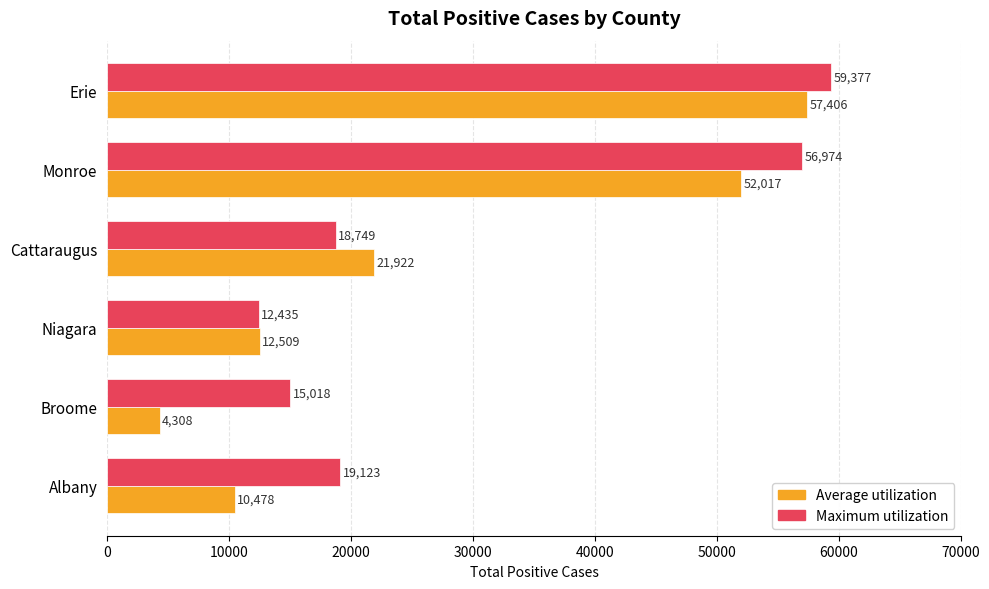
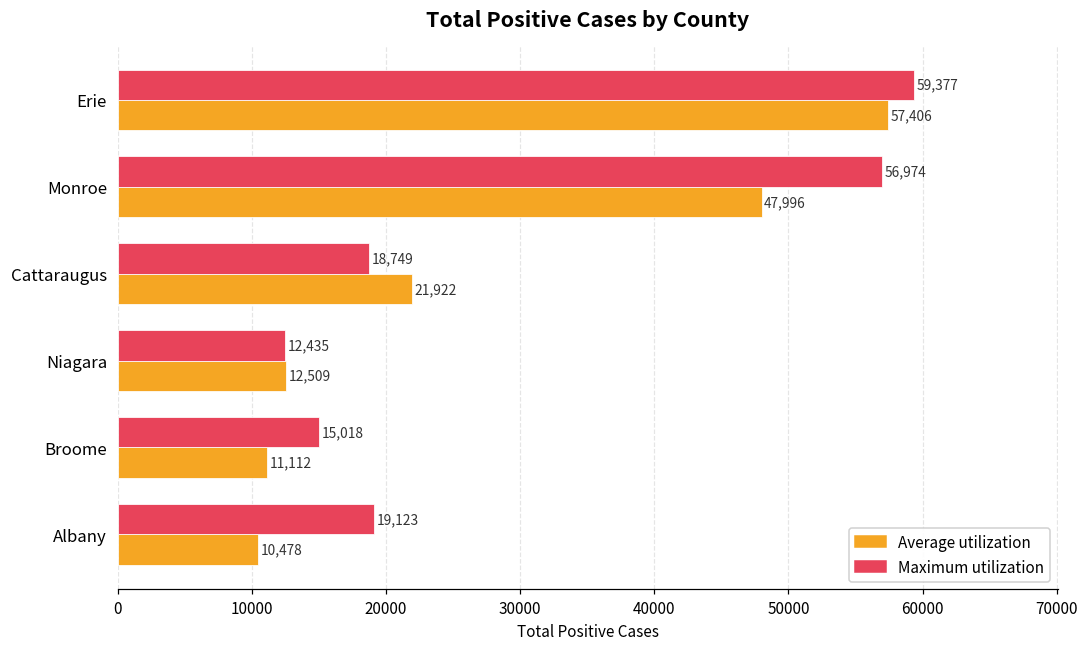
Average utilization, Monroe: 52,017 -> 47,996
Average utilization, Broome: 4,308 -> 11,112
